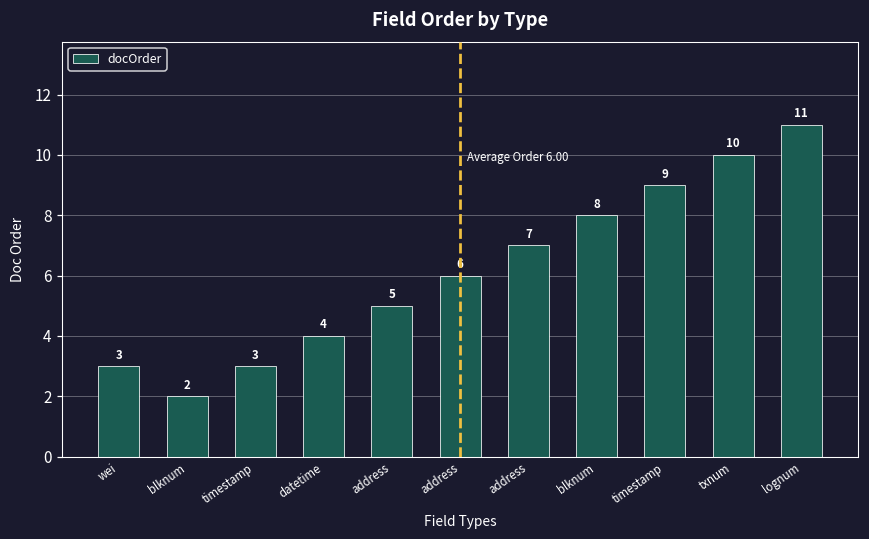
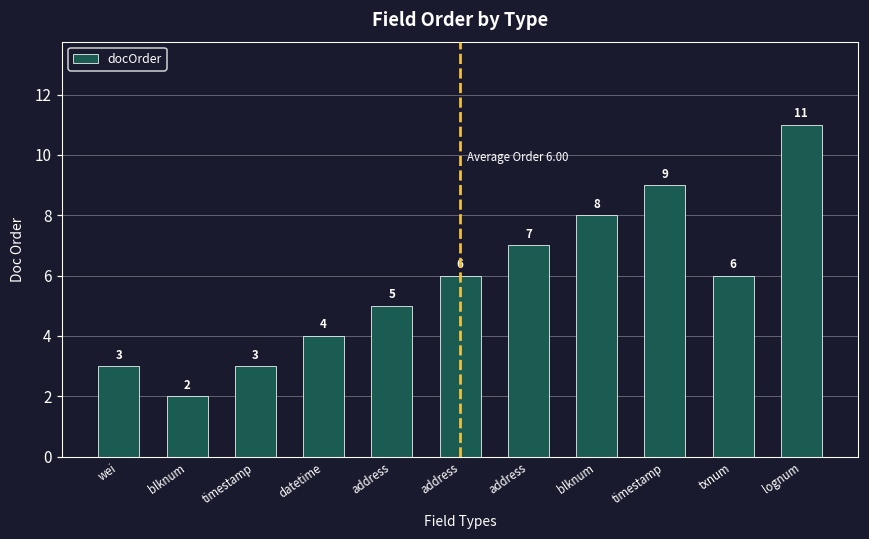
txnum: 10 -> 6
